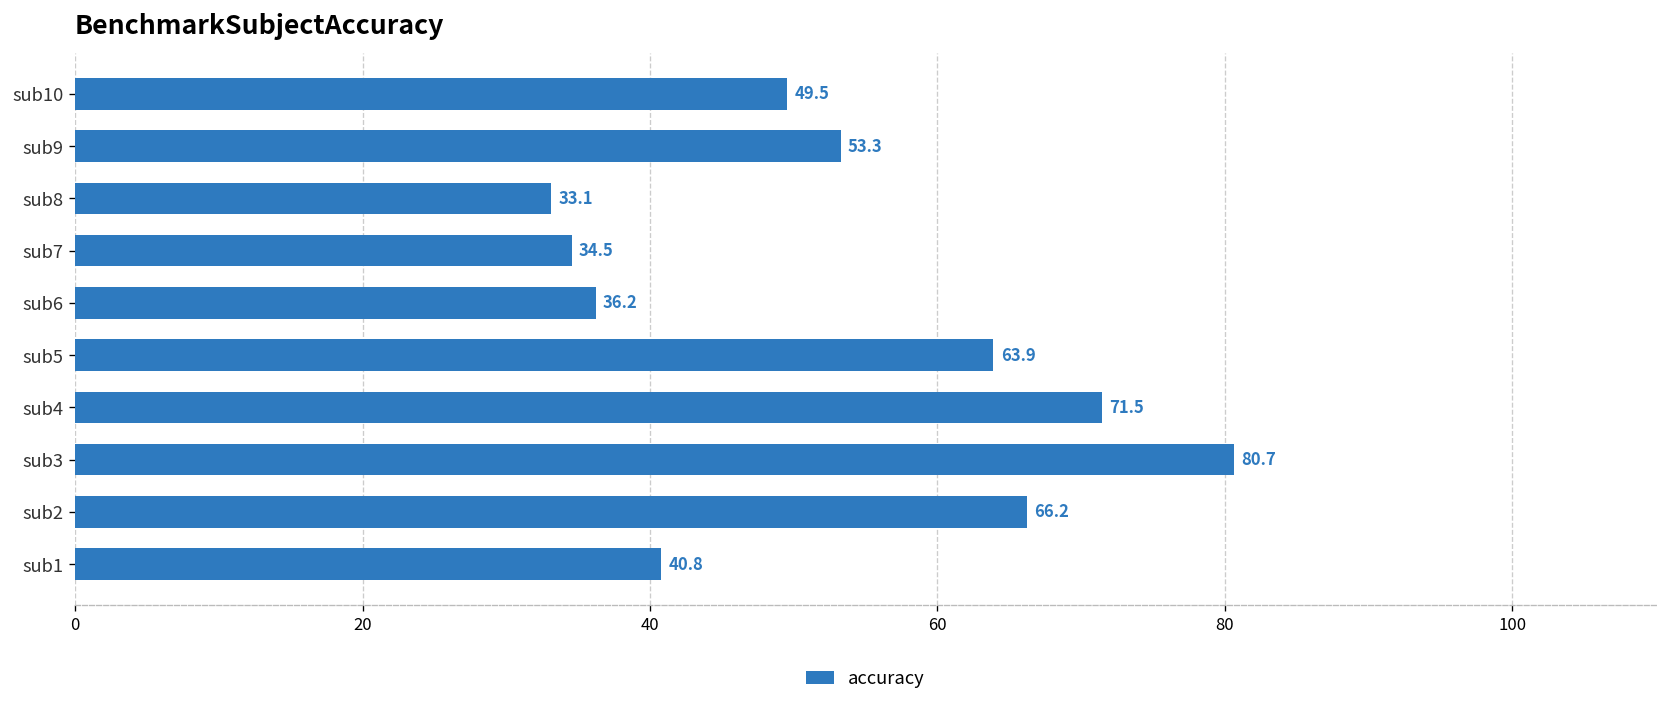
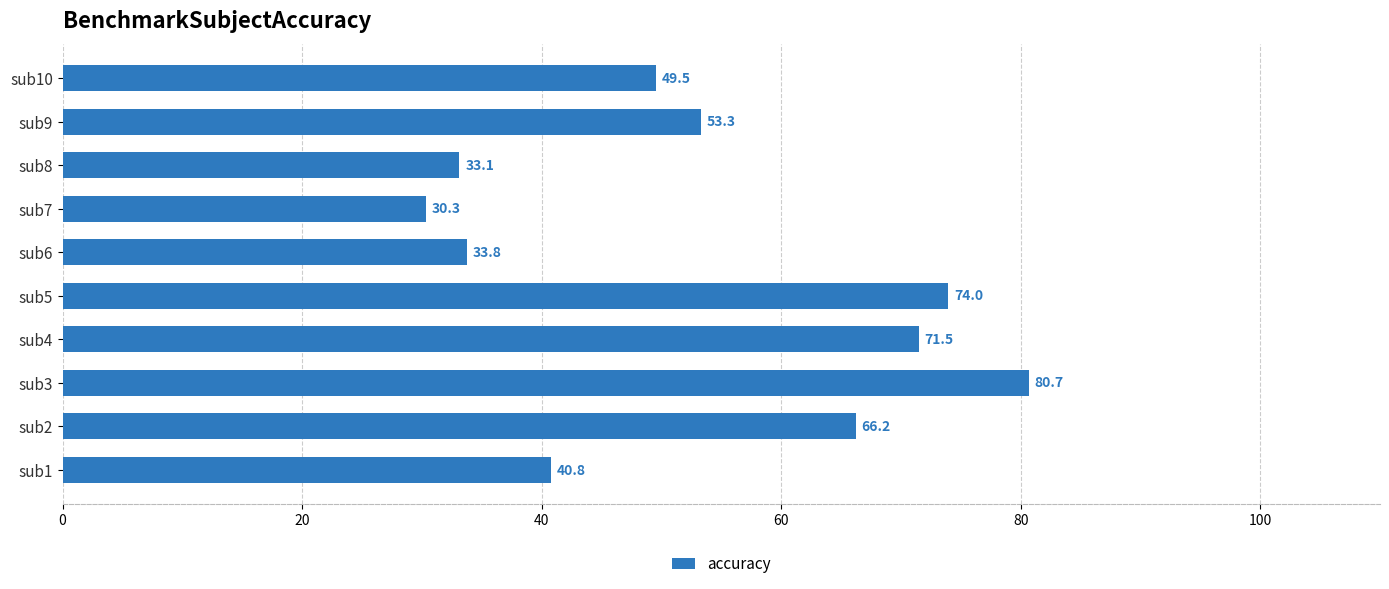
sub7: 34.5 -> 30.3
sub6: 36.2 -> 33.8
sub5: 63.9 -> 74.0
